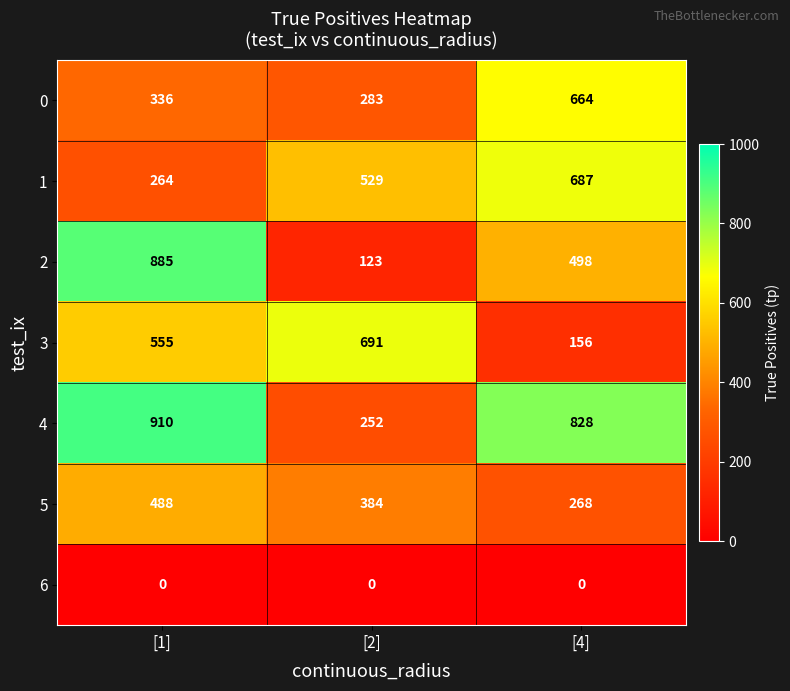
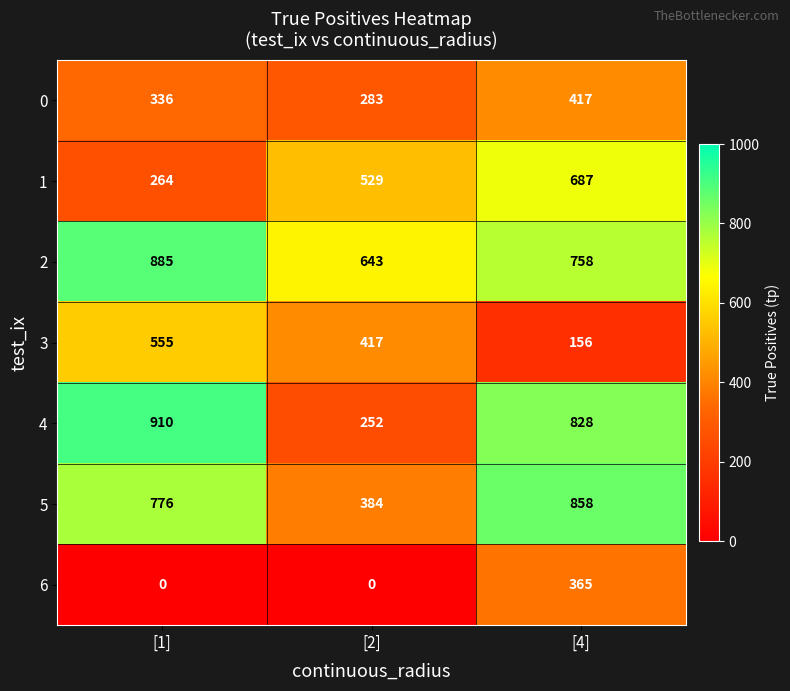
0, [4]: 664 -> 417
2, [2]: 123 -> 643
2, [4]: 498 -> 758
3, [2]: 691 -> 417
5, [1]: 488 -> 776
5, [4]: 268 -> 858
6, [4]: 0 -> 365
